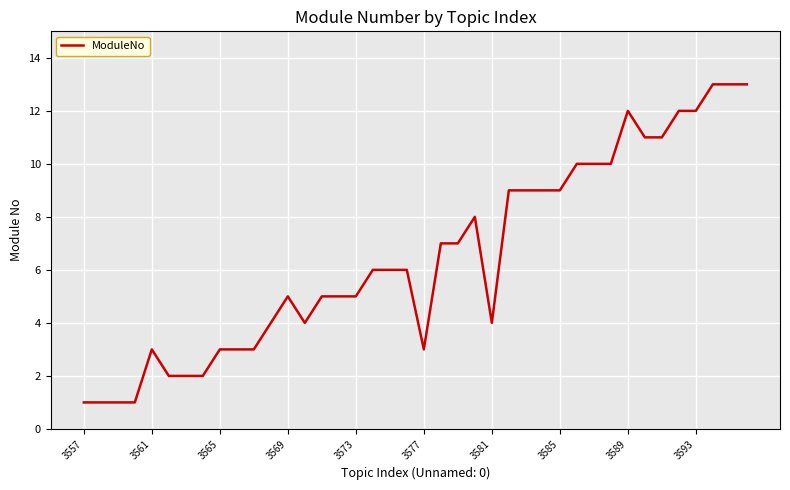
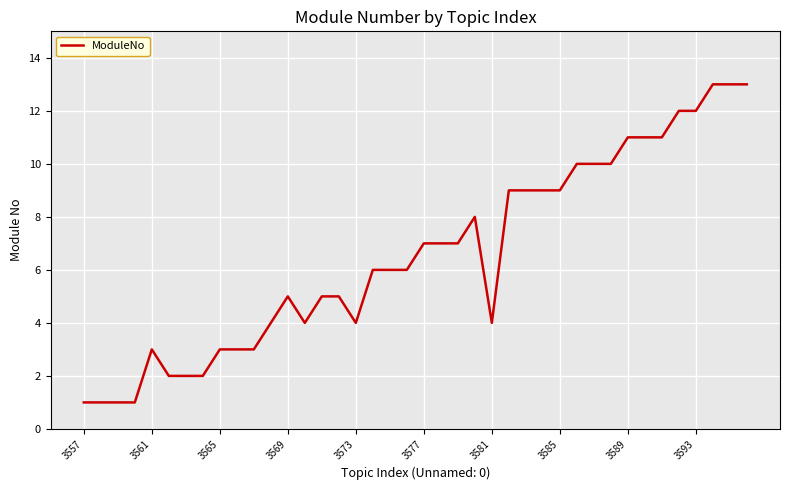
3573: 5 -> 4
3577: 3 -> 7
3589: 12 -> 11
